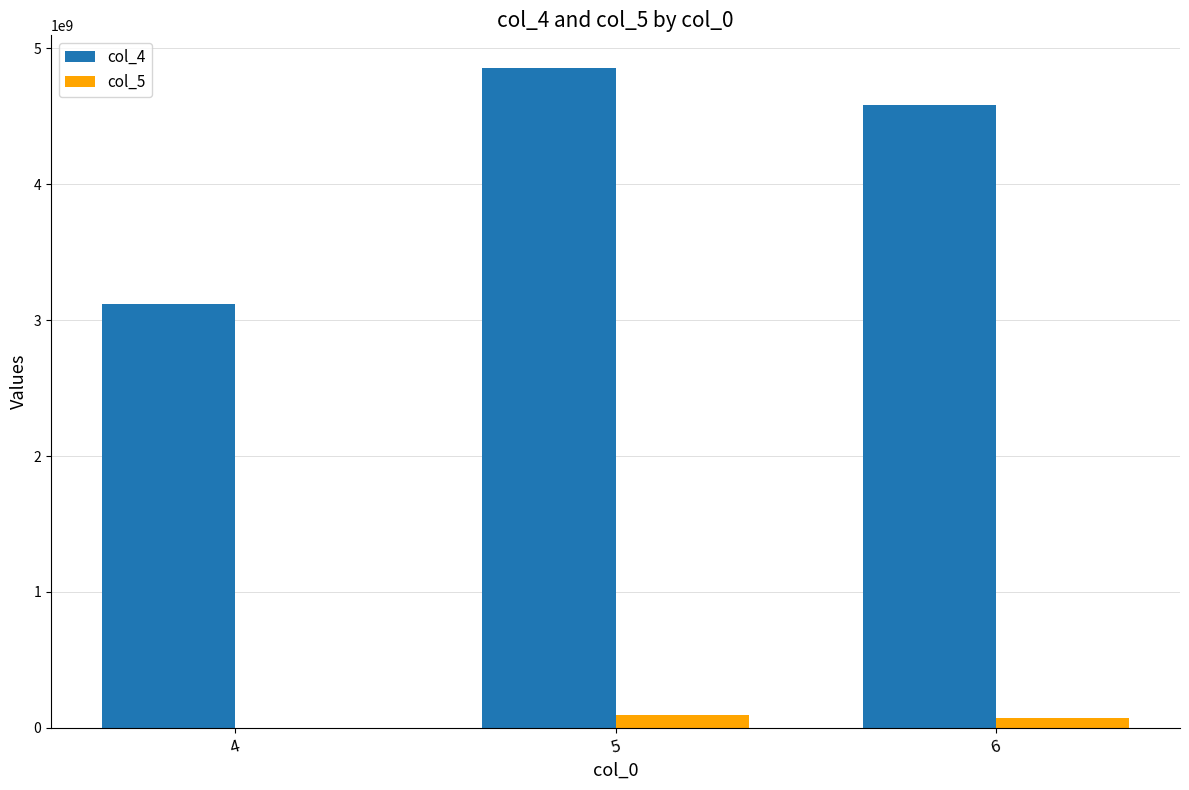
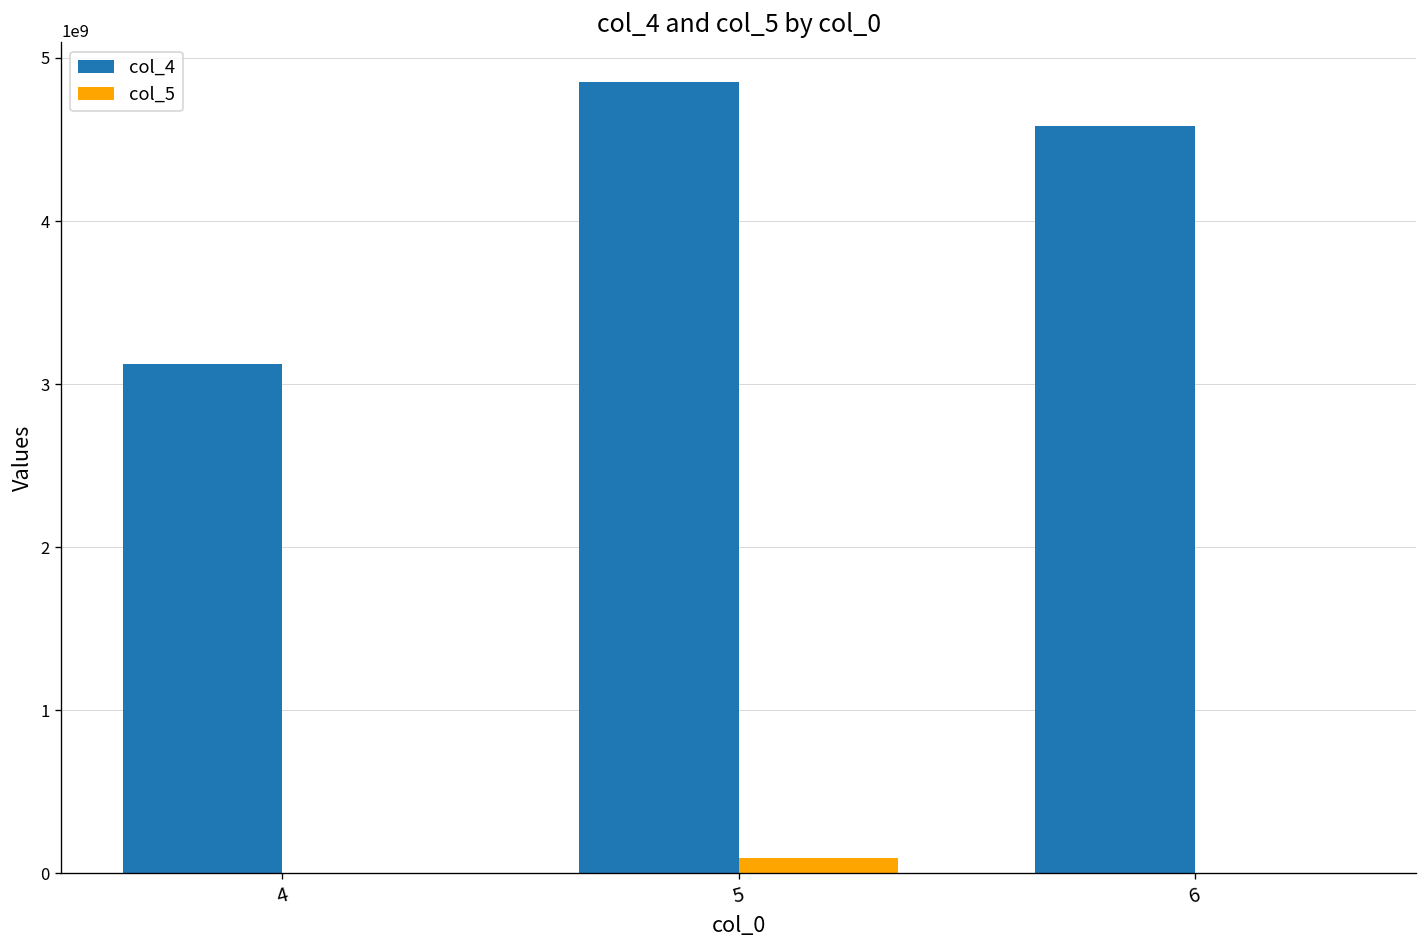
col_5, 6: 70000000 -> 0
